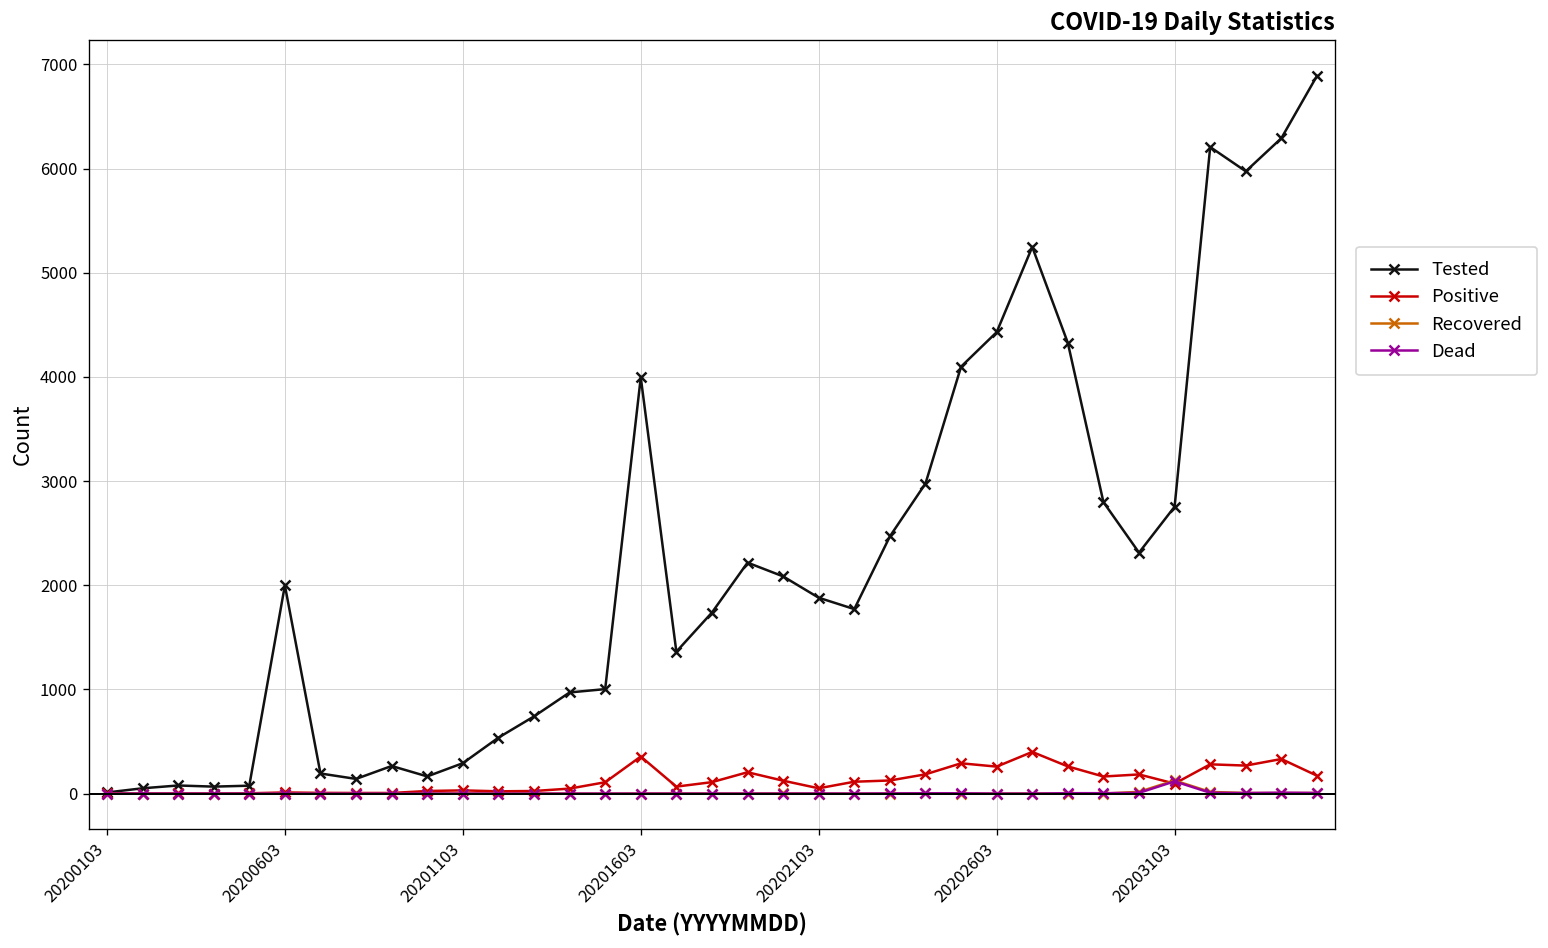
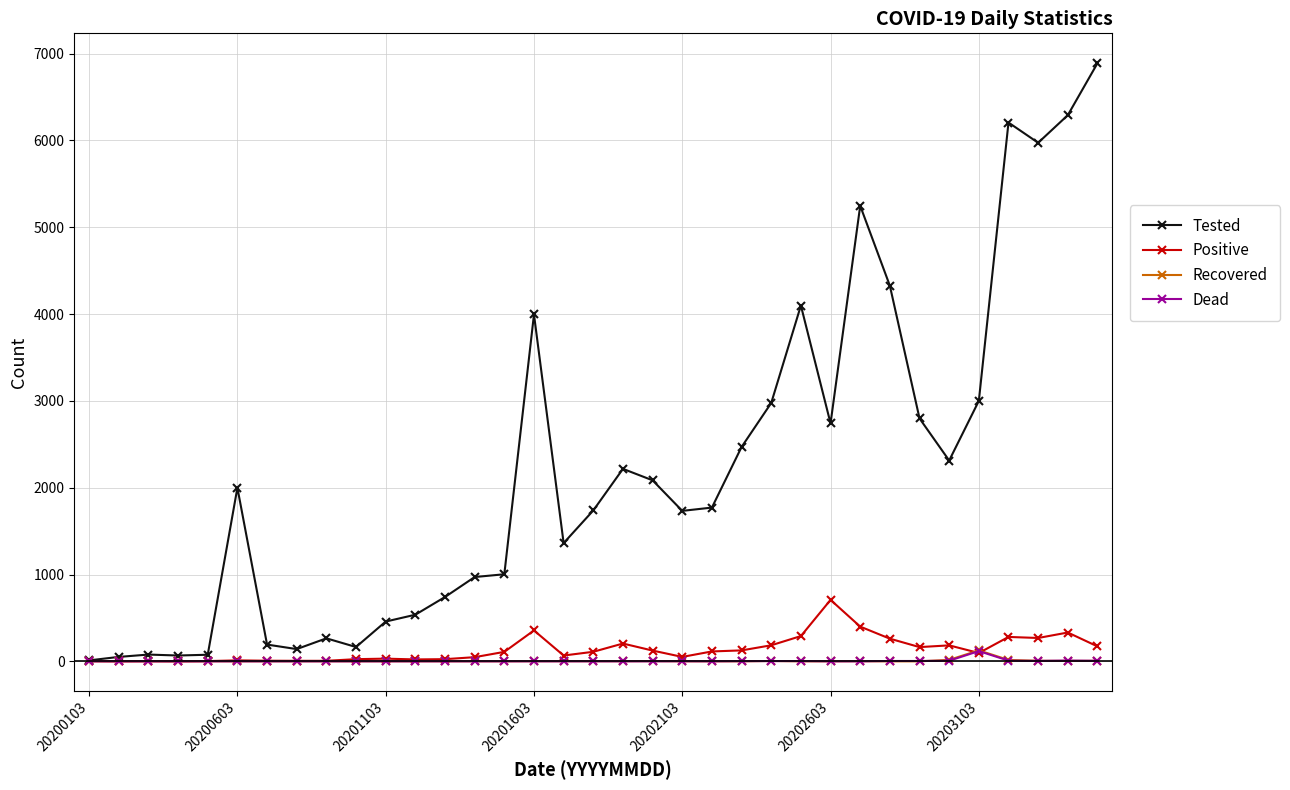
Tested, 20201103: 300 -> 500
Tested, 20202103: 1900 -> 1700
Tested, 20202603: 4400 -> 2700
Positive, 20202603: 300 -> 700
Tested, 20203103: 2800 -> 3000
